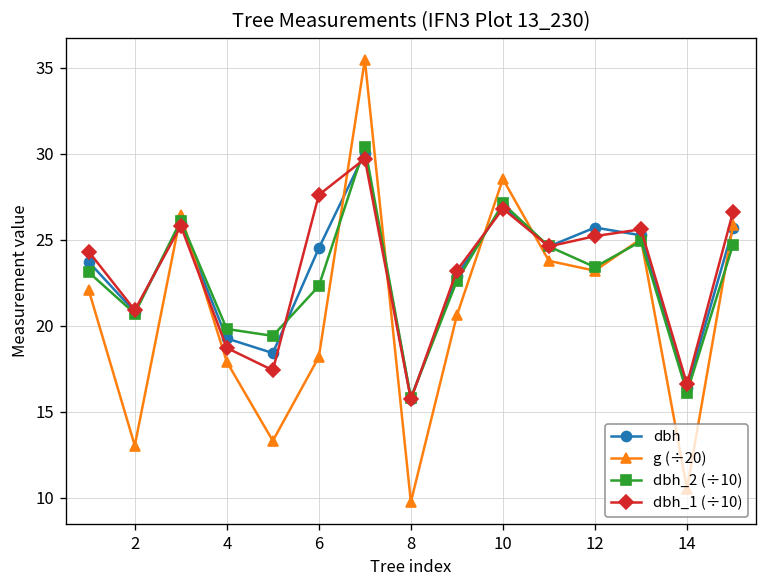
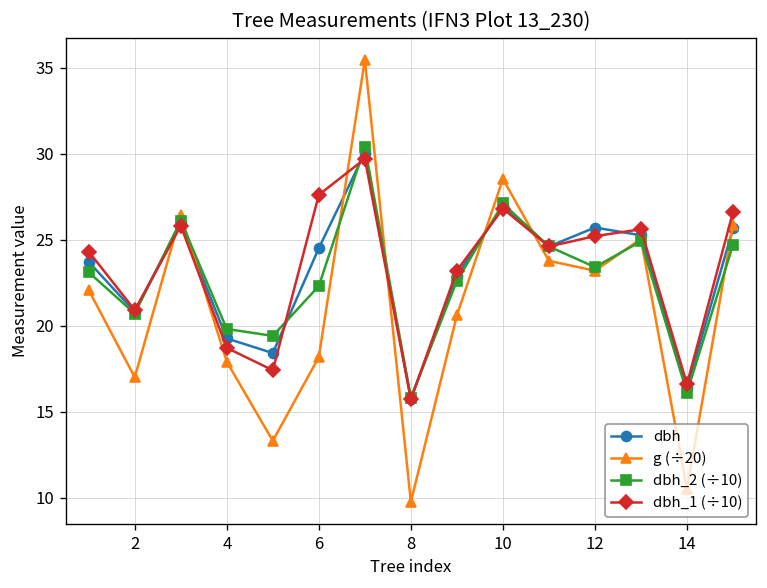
g (÷20), 2: 13.0 -> 17.0
